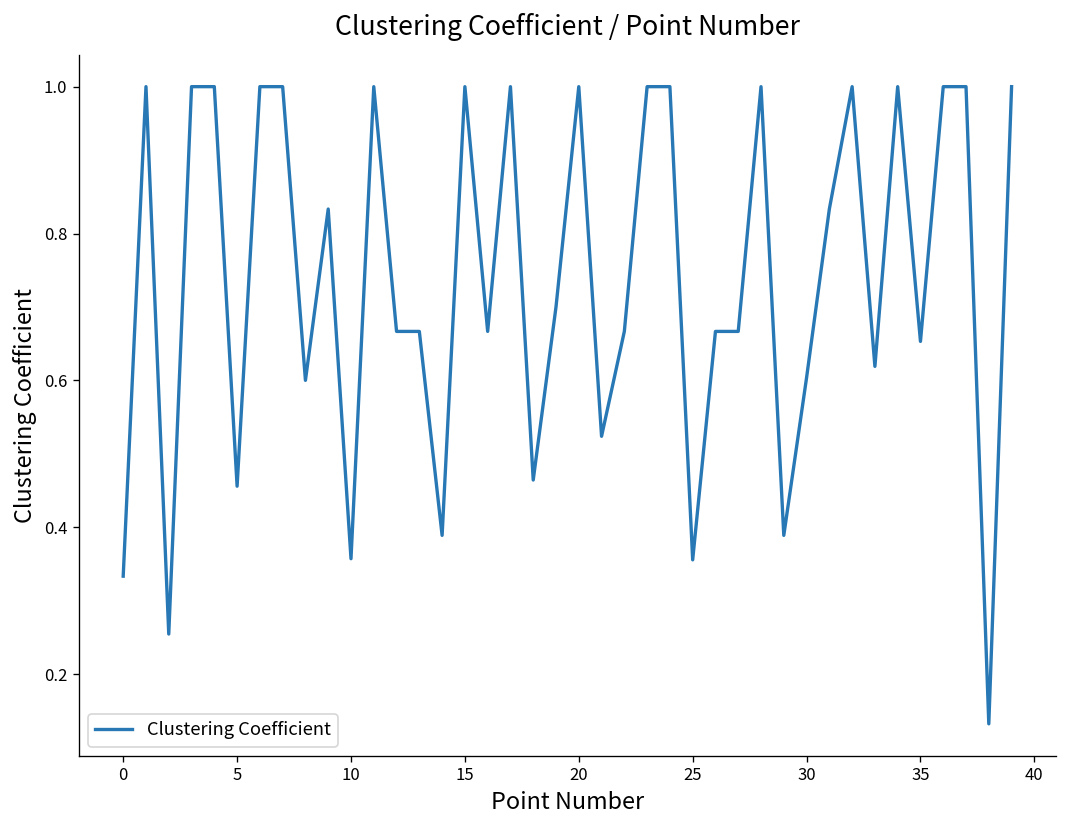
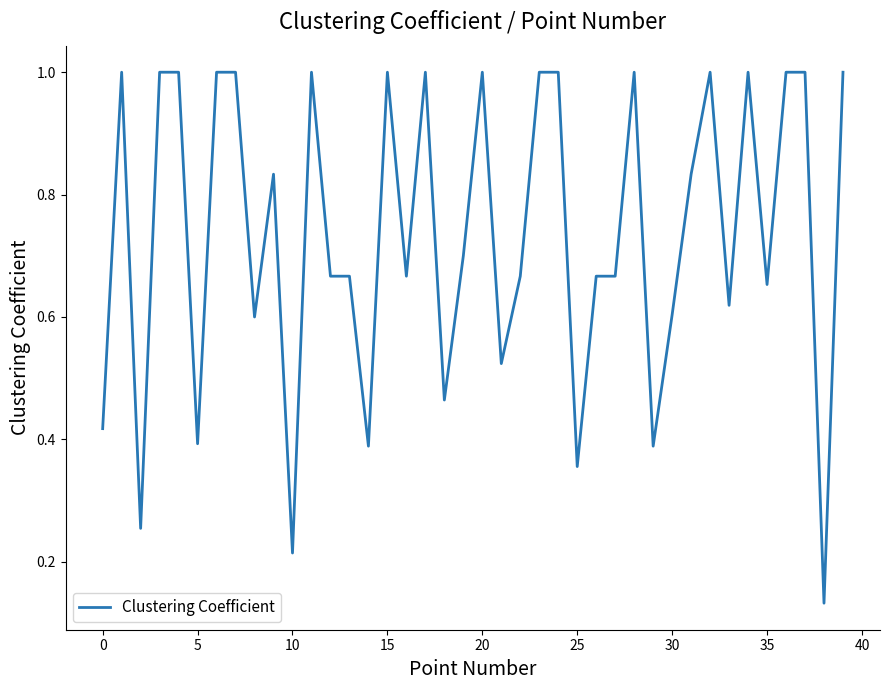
0: 0.33 -> 0.42
5: 0.46 -> 0.39
10: 0.36 -> 0.21
